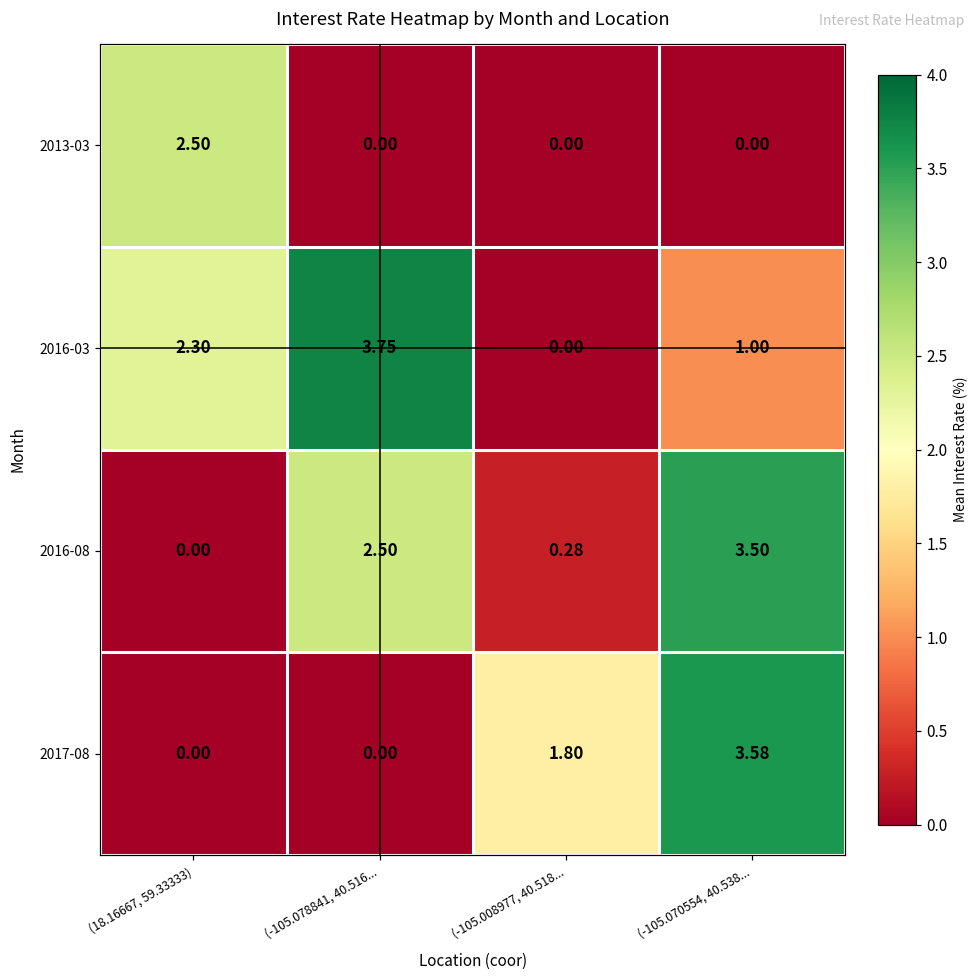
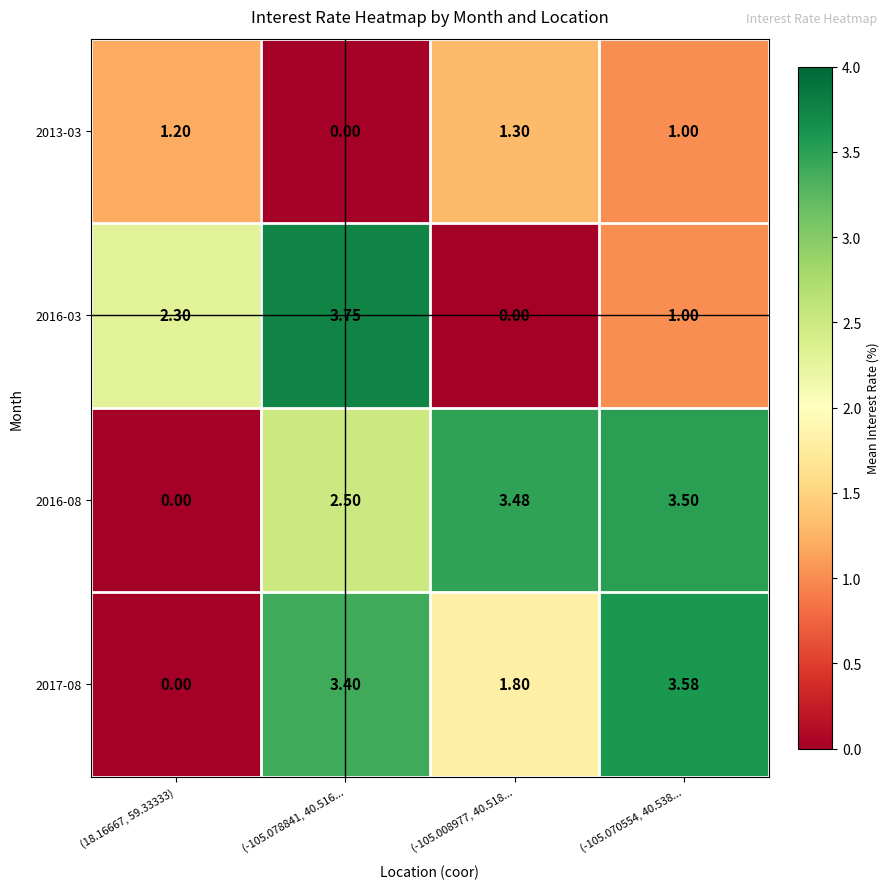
2013-03, (18.16667, 59.33333): 2.50 -> 1.20
2013-03, (-105.008977, 40.518...: 0.00 -> 1.30
2013-03, (-105.070554, 40.538...: 0.00 -> 1.00
2016-08, (-105.008977, 40.518...: 0.28 -> 3.48
2017-08, (-105.078841, 40.516...: 0.00 -> 3.40
